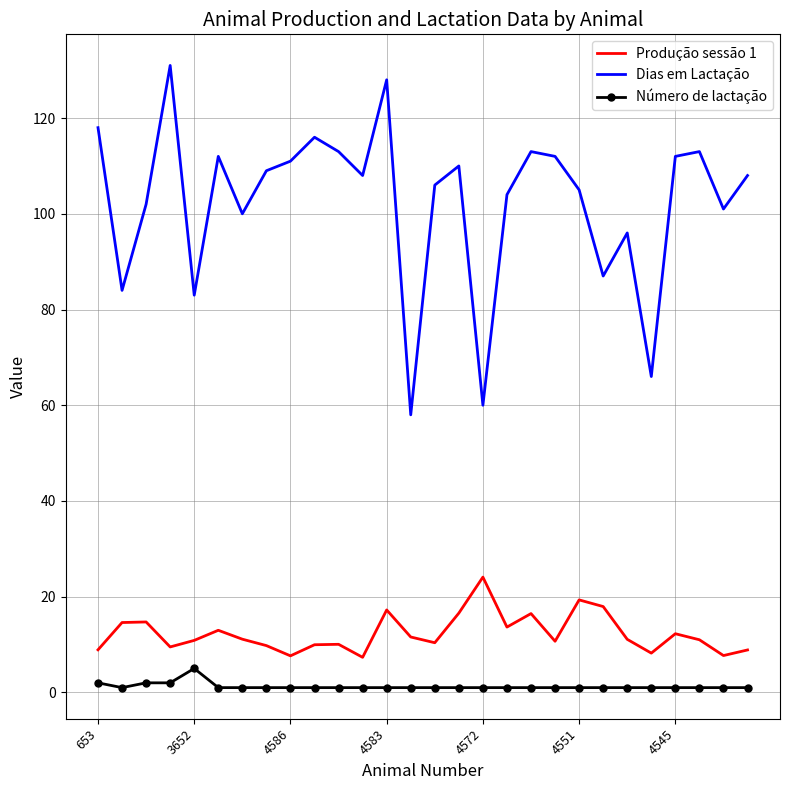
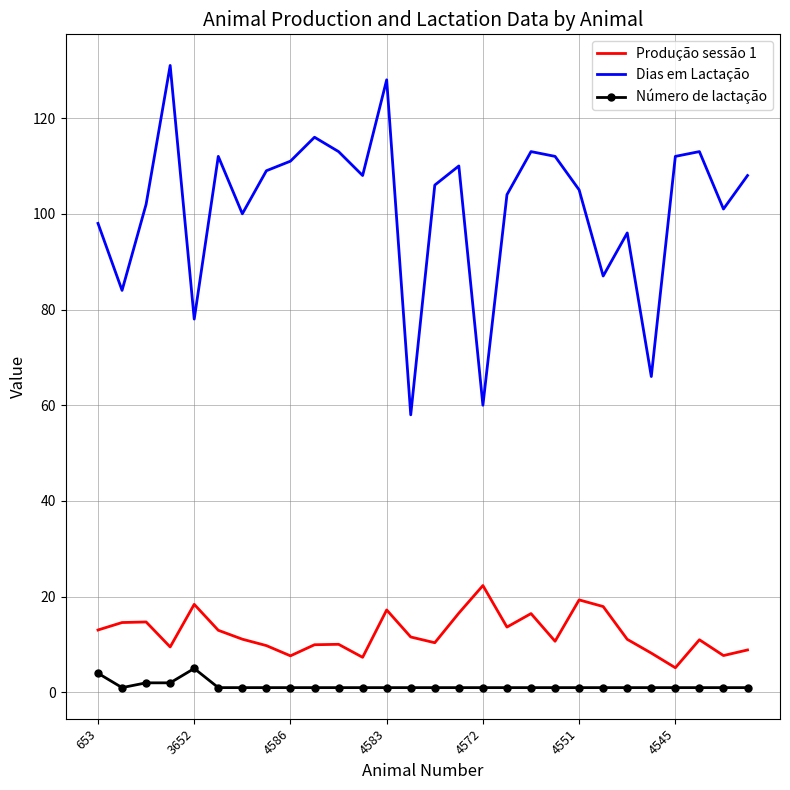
Produção sessão 1, 653: 9 -> 13
Dias em Lactação, 653: 118 -> 98
Número de lactação, 653: 2 -> 4
Produção sessão 1, 3652: 11 -> 18
Dias em Lactação, 3652: 83 -> 78
Produção sessão 1, 4572: 24 -> 22
Produção sessão 1, 4545: 12 -> 5
